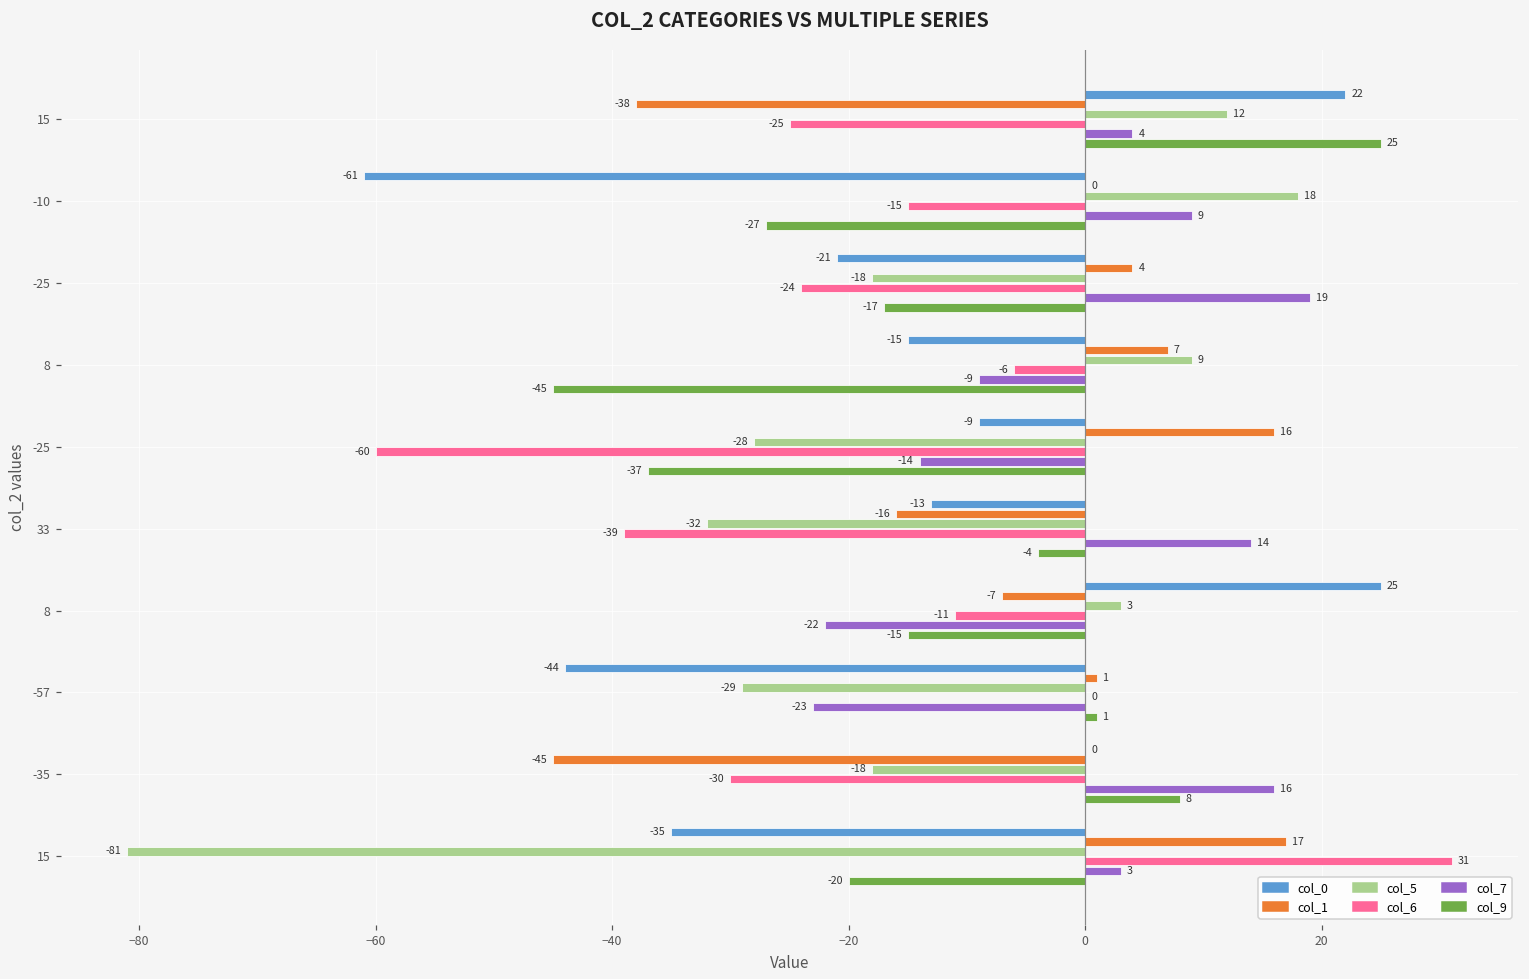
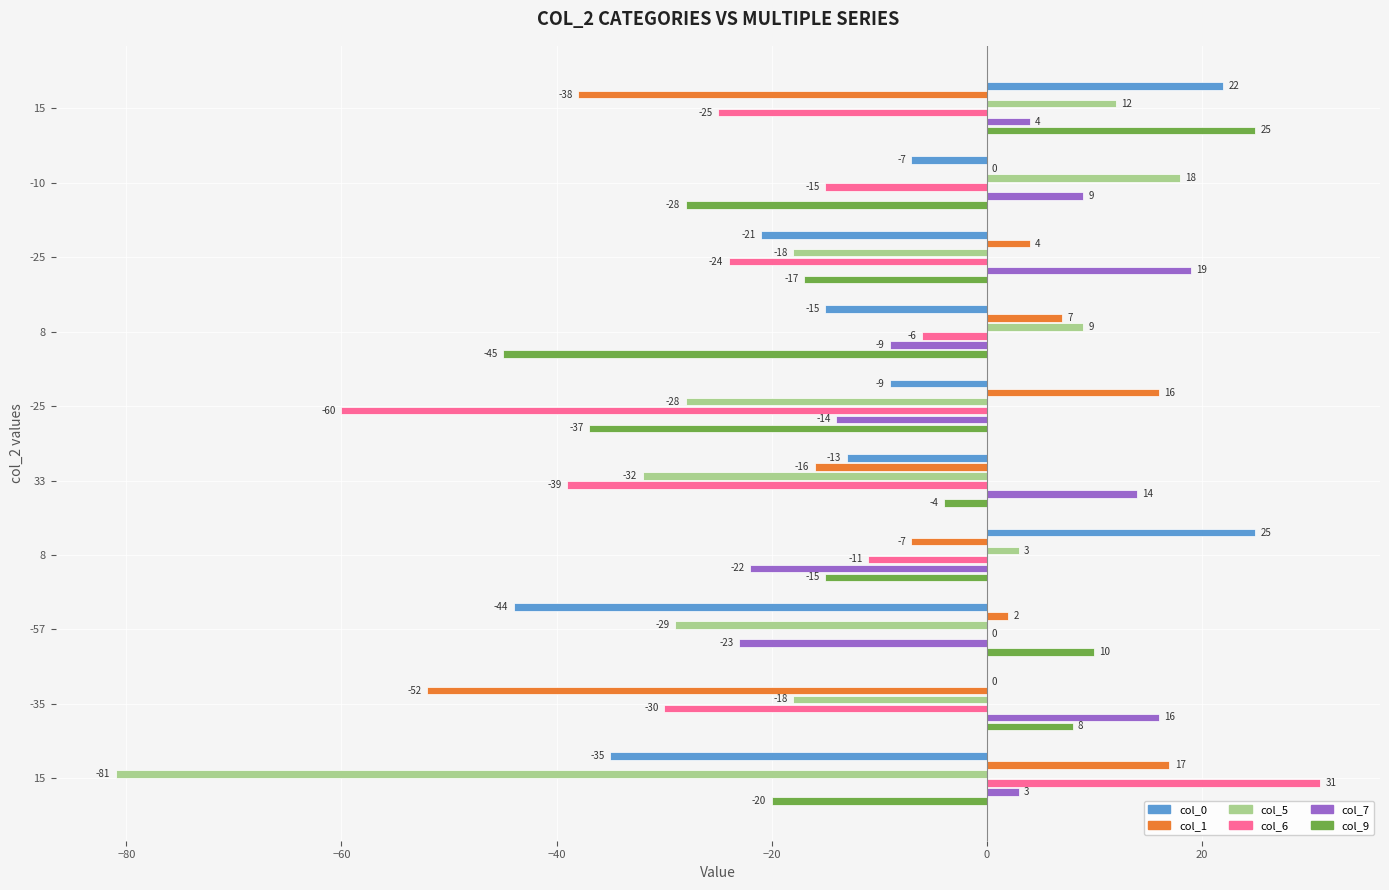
col_0, -10: -61 -> -7
col_9, -10: -27 -> -28
col_1, -57: 1 -> 2
col_9, -57: 1 -> 10
col_1, -35: -45 -> -52
